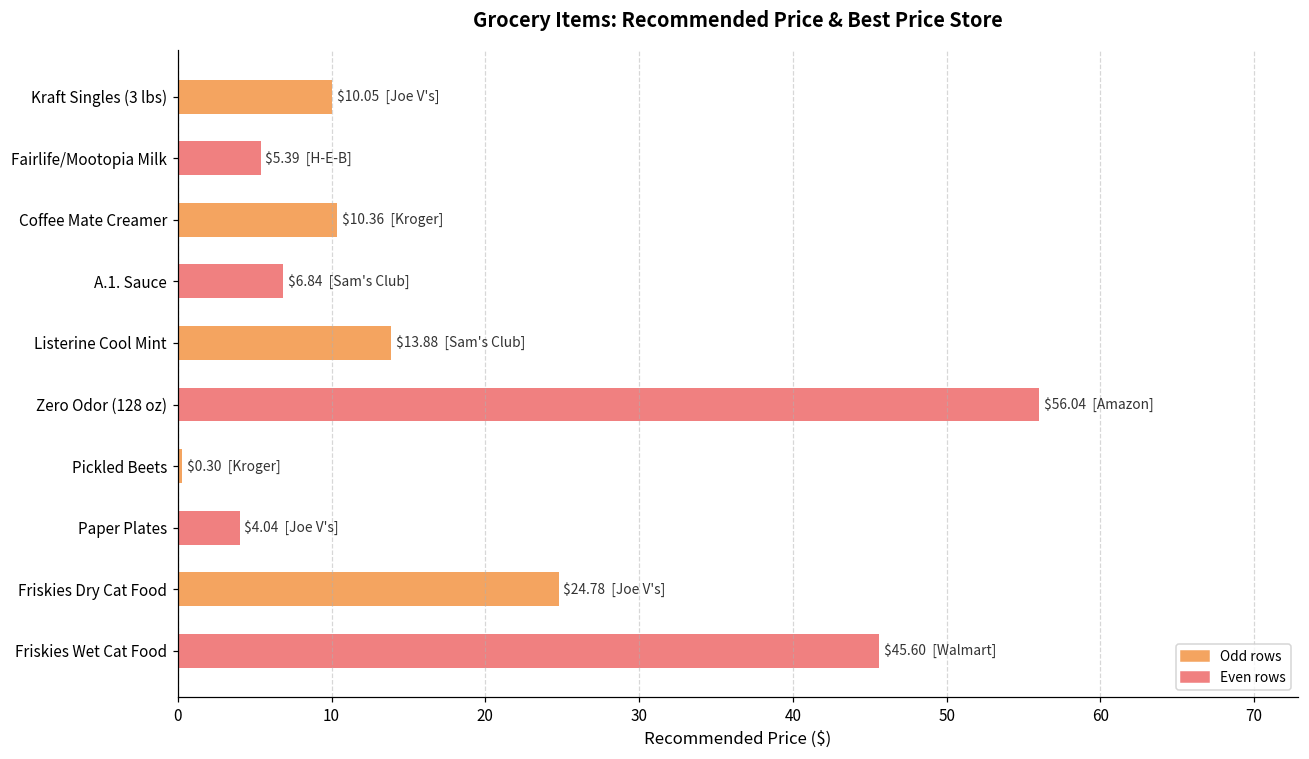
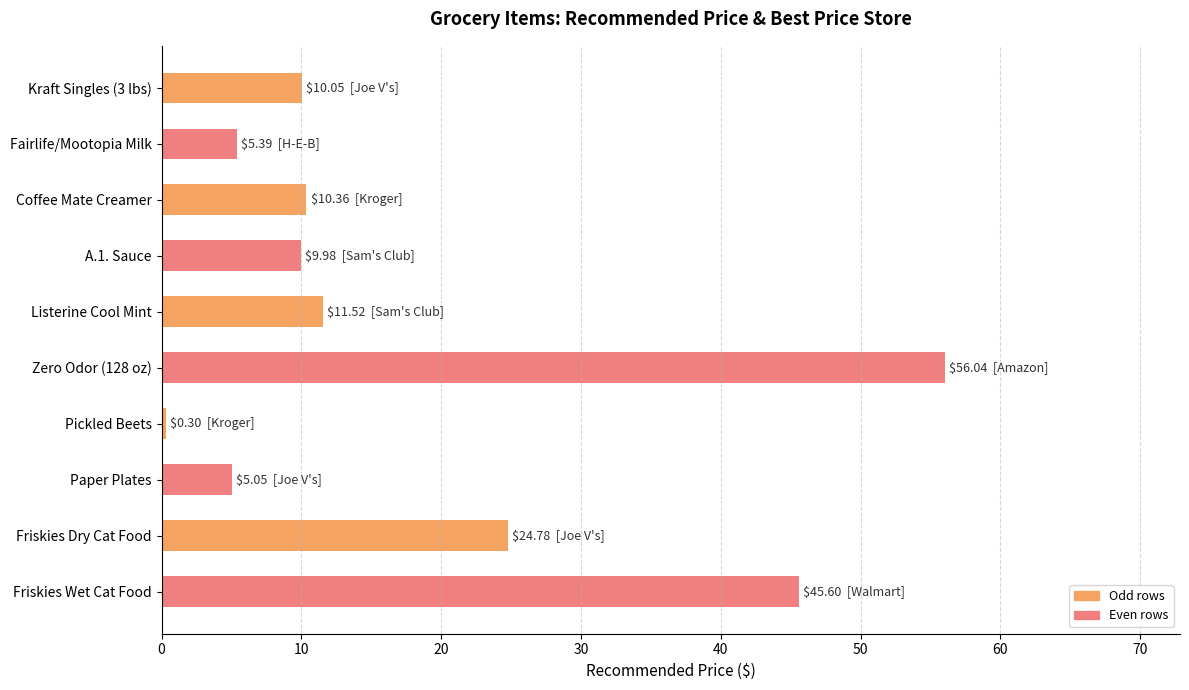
A.1. Sauce: $6.84 -> $9.98
Listerine Cool Mint: $13.88 -> $11.52
Paper Plates: $4.04 -> $5.05
